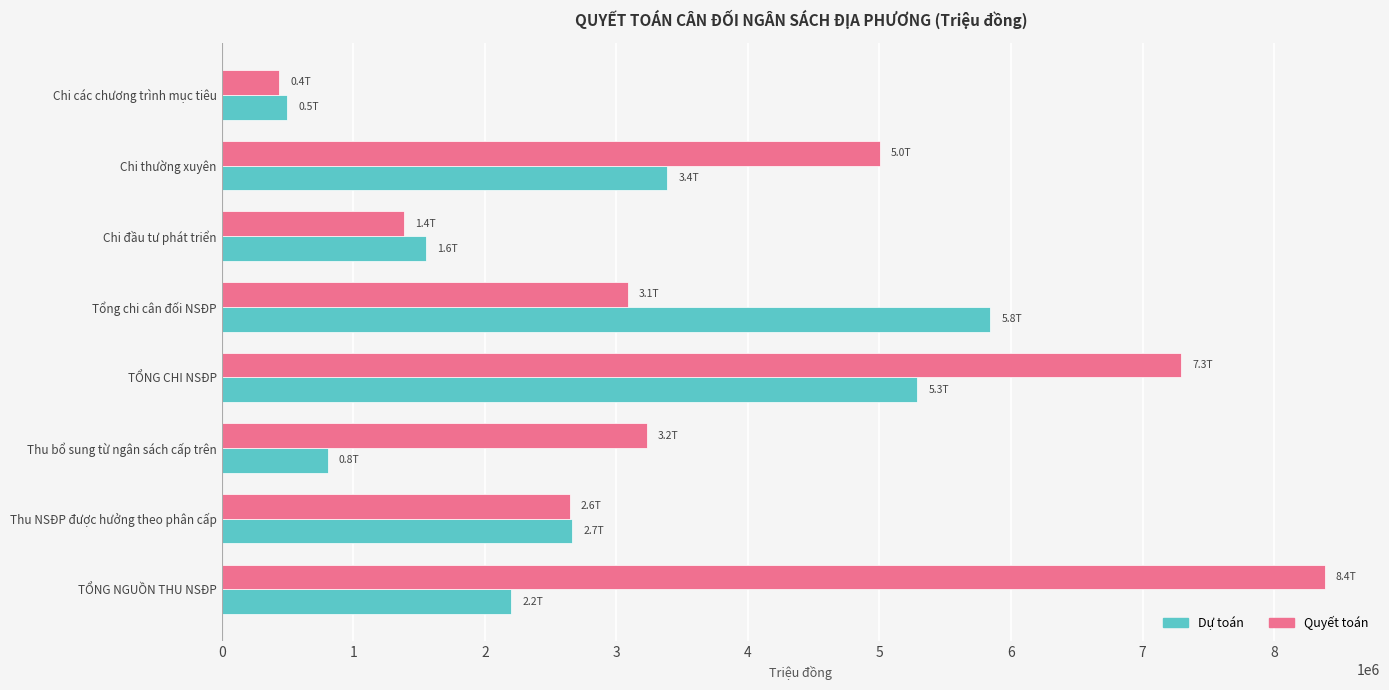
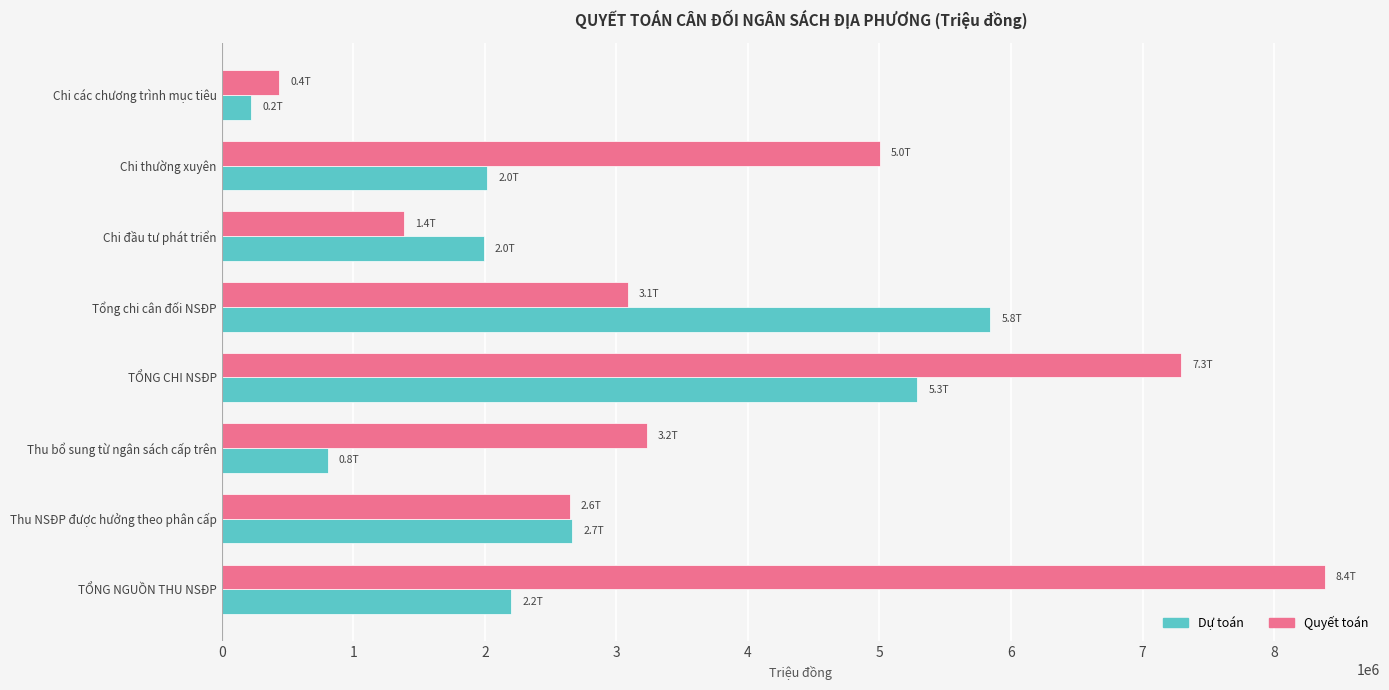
Dự toán, Chi các chương trình mục tiêu: 0.5T -> 0.2T
Dự toán, Chi thường xuyên: 3.4T -> 2.0T
Dự toán, Chi đầu tư phát triển: 1.6T -> 2.0T
